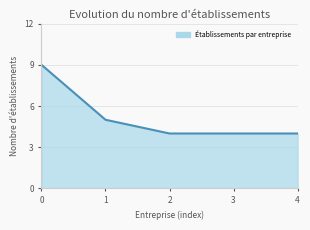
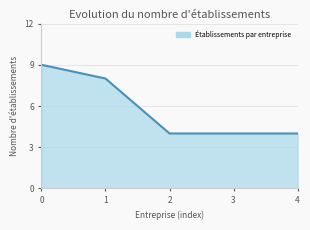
1: 5 -> 8
